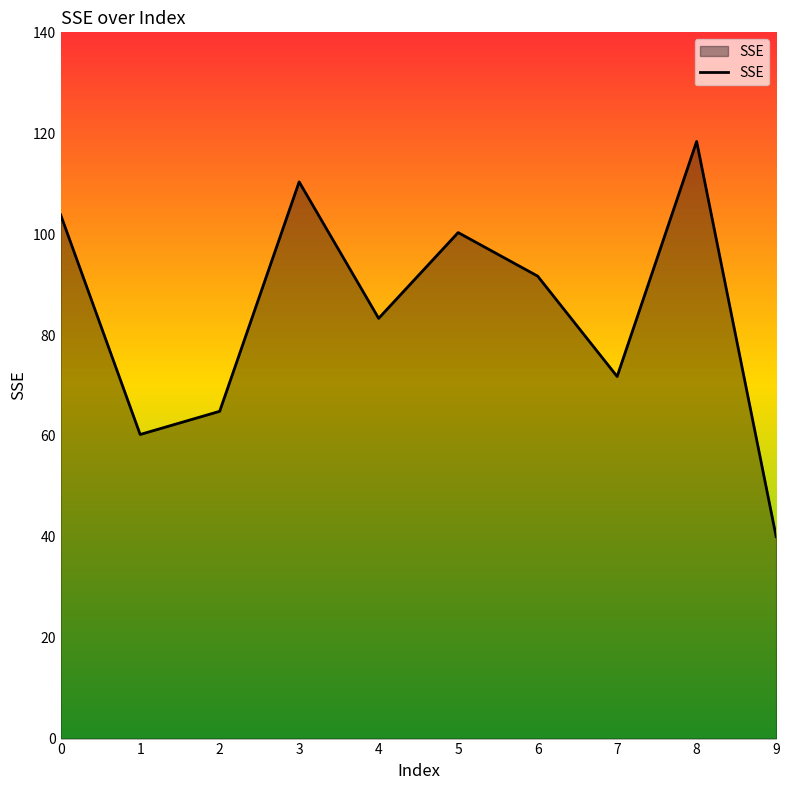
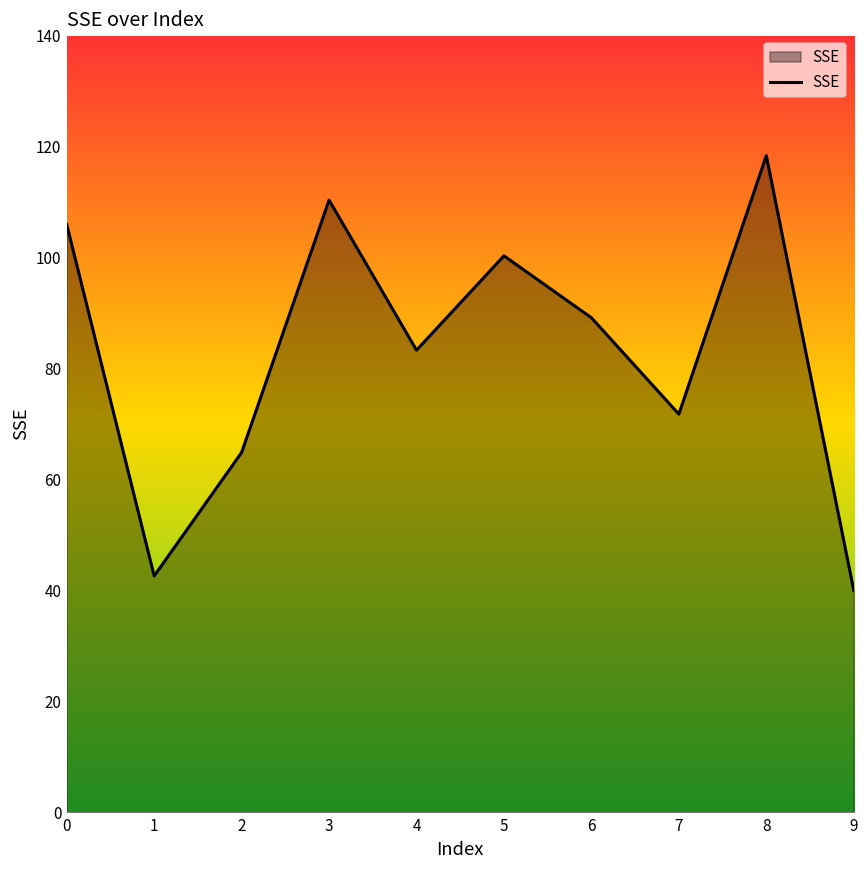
0: 104 -> 106
1: 60 -> 43
6: 92 -> 89
